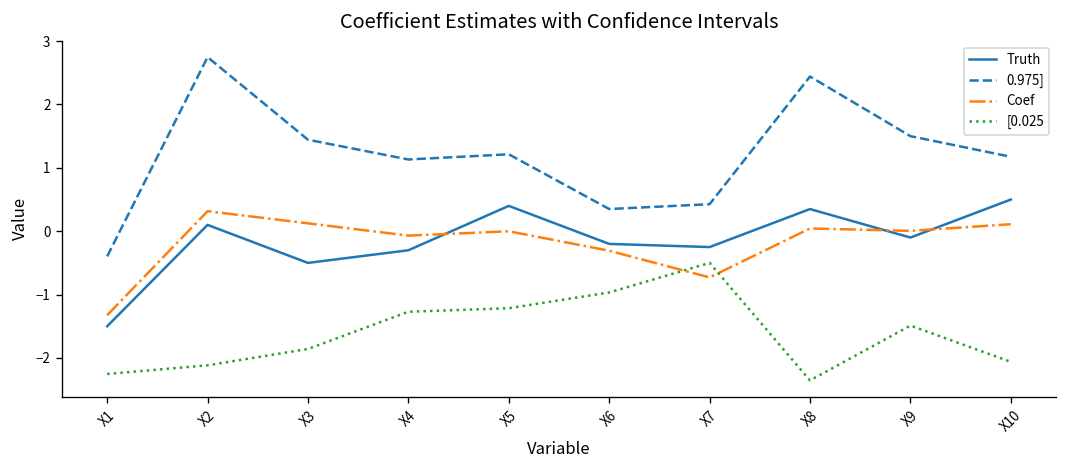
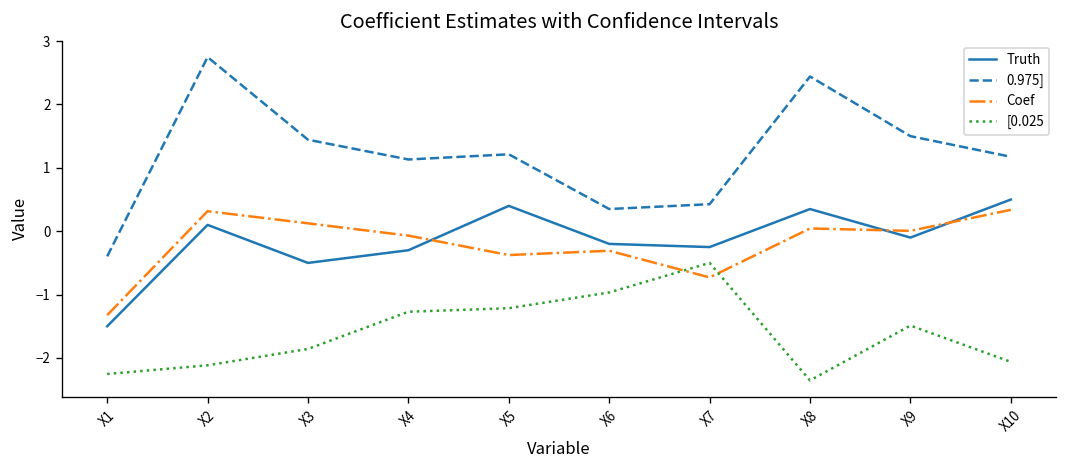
Coef, X5: 0.0 -> -0.4
Coef, X10: 0.1 -> 0.3
